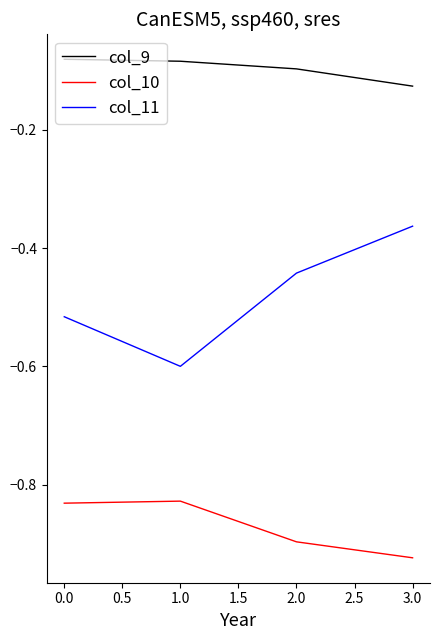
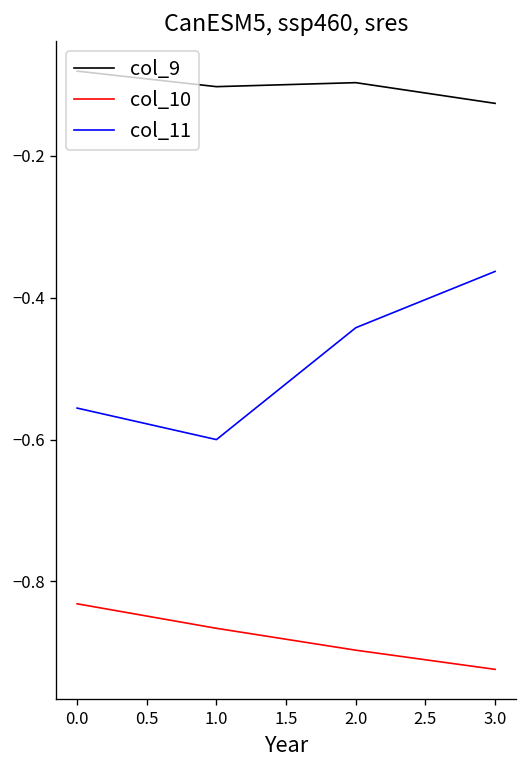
col_11, 0.0: -0.52 -> -0.56
col_9, 1.0: -0.08 -> -0.10
col_10, 1.0: -0.83 -> -0.87
